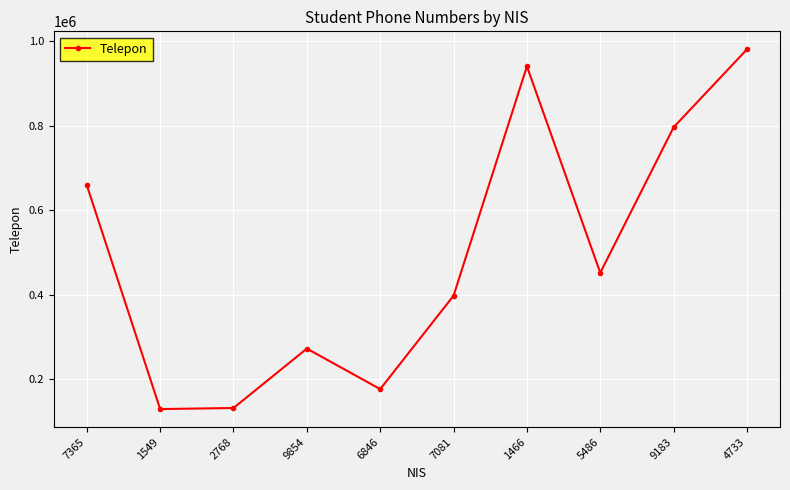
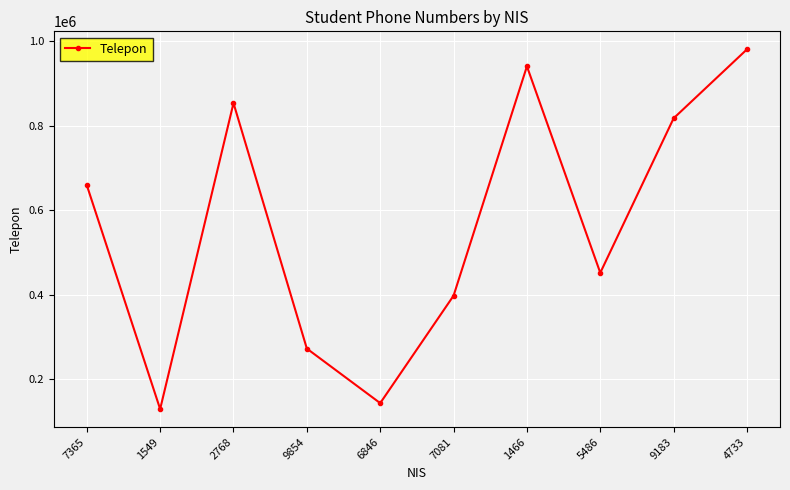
2768: 130000 -> 850000
6846: 180000 -> 140000
9183: 800000 -> 820000
